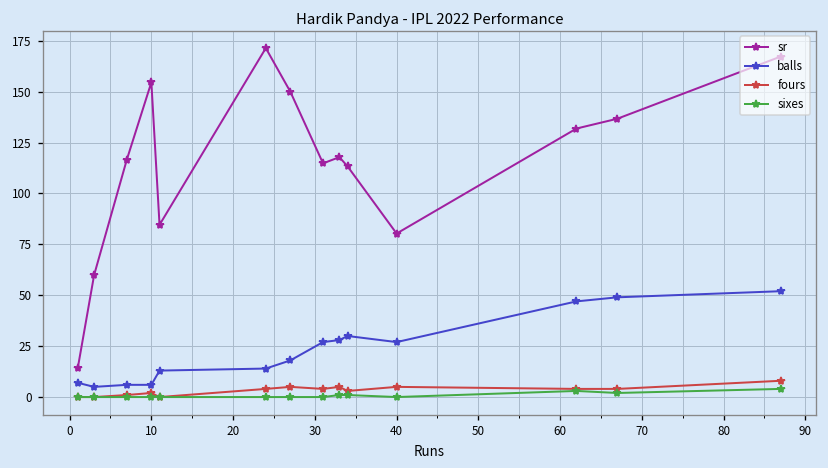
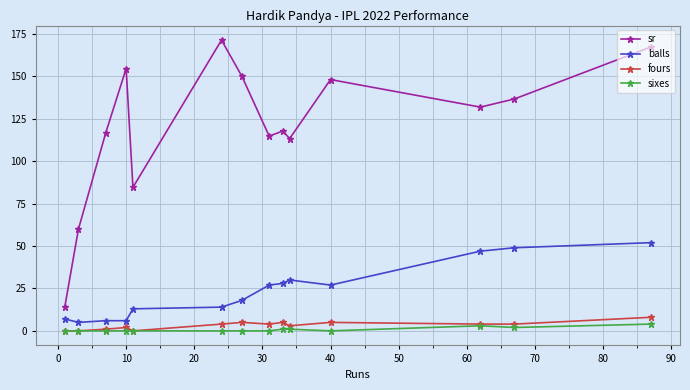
sr, 40: 80 -> 148
